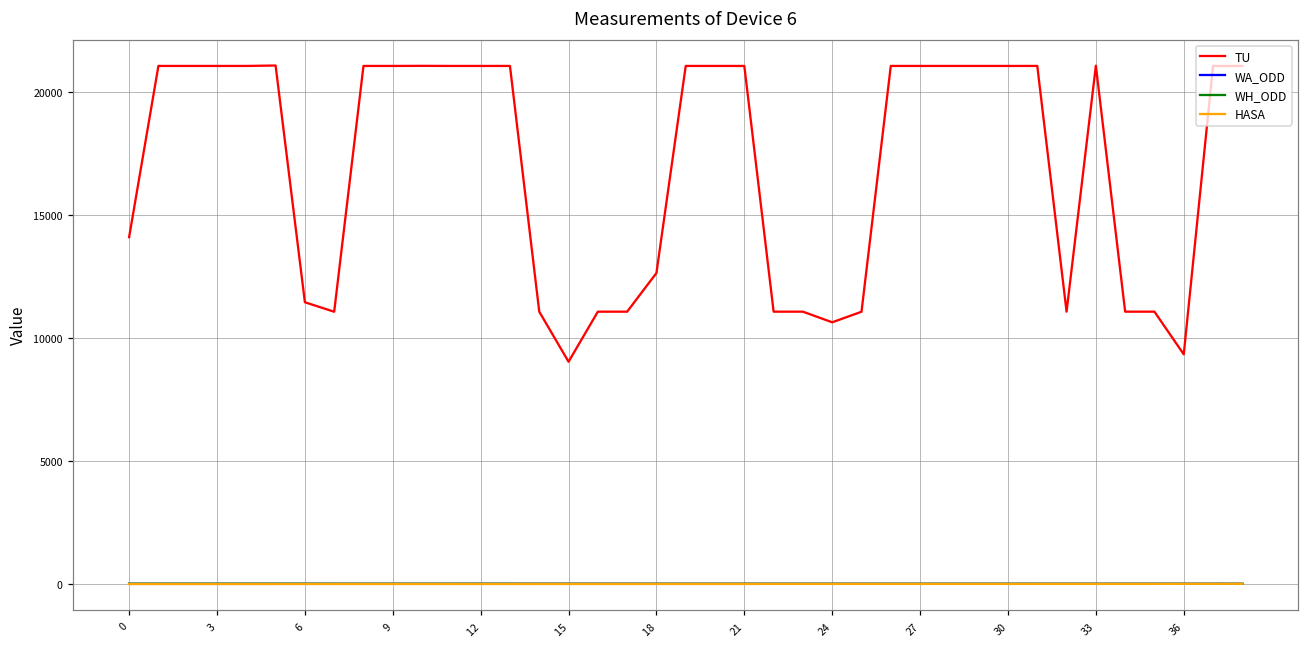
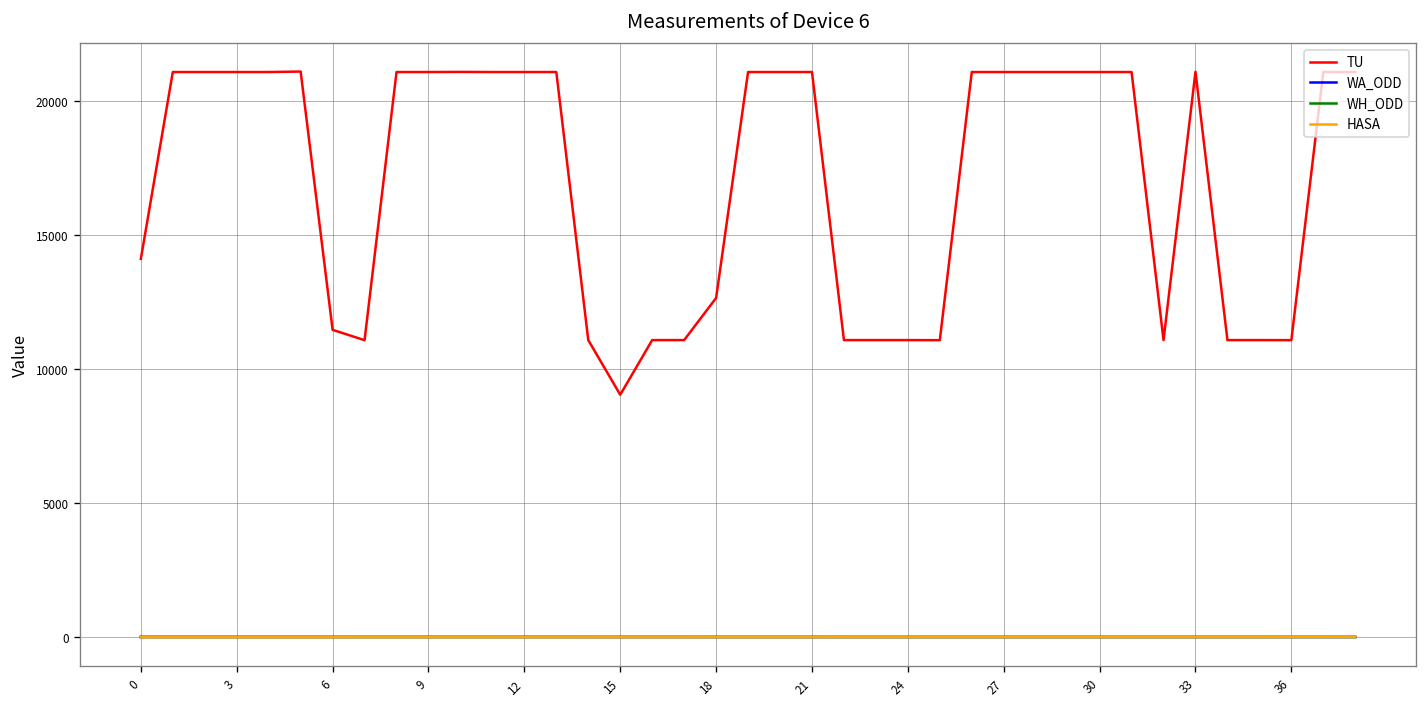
TU, 24: 10600 -> 11100
TU, 36: 9300 -> 11100
